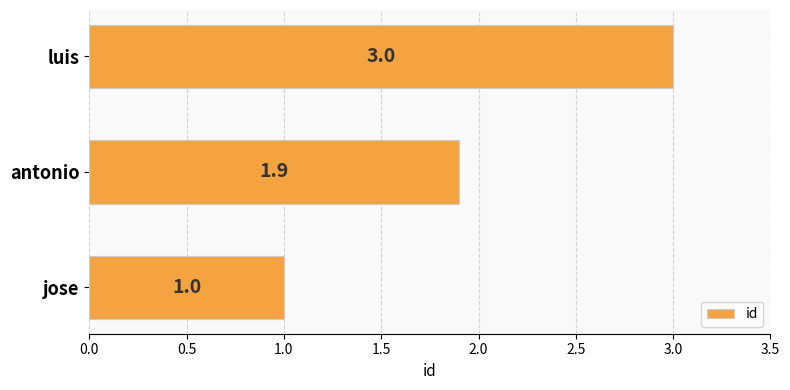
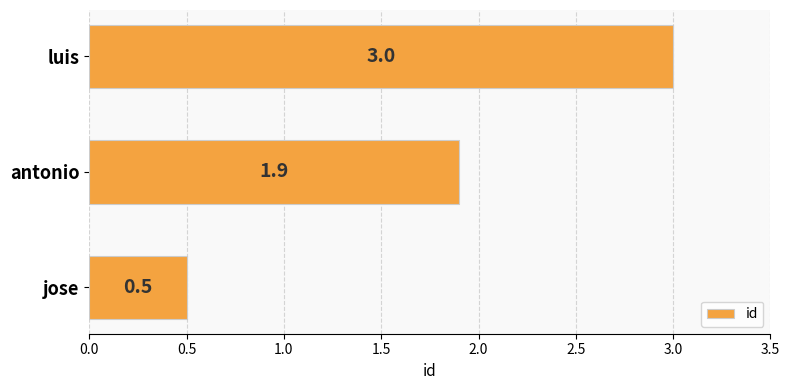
jose: 1.0 -> 0.5
